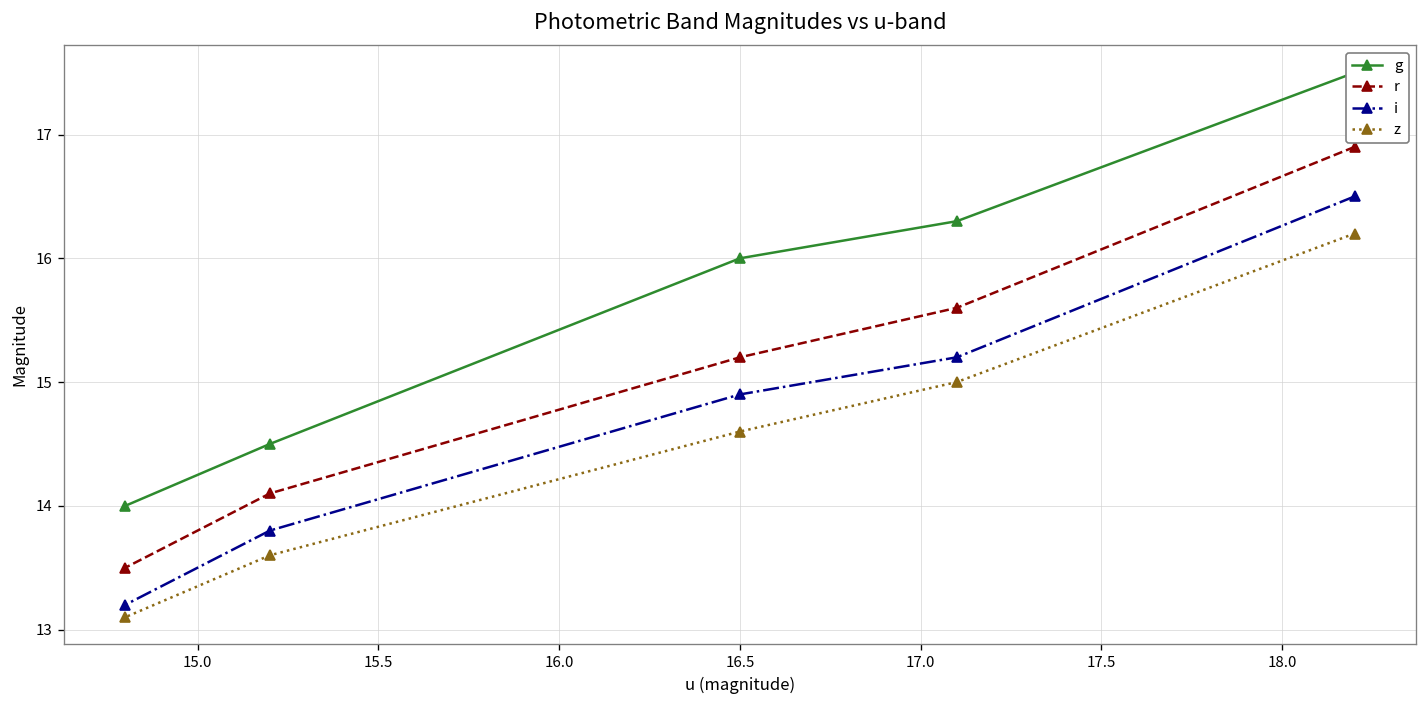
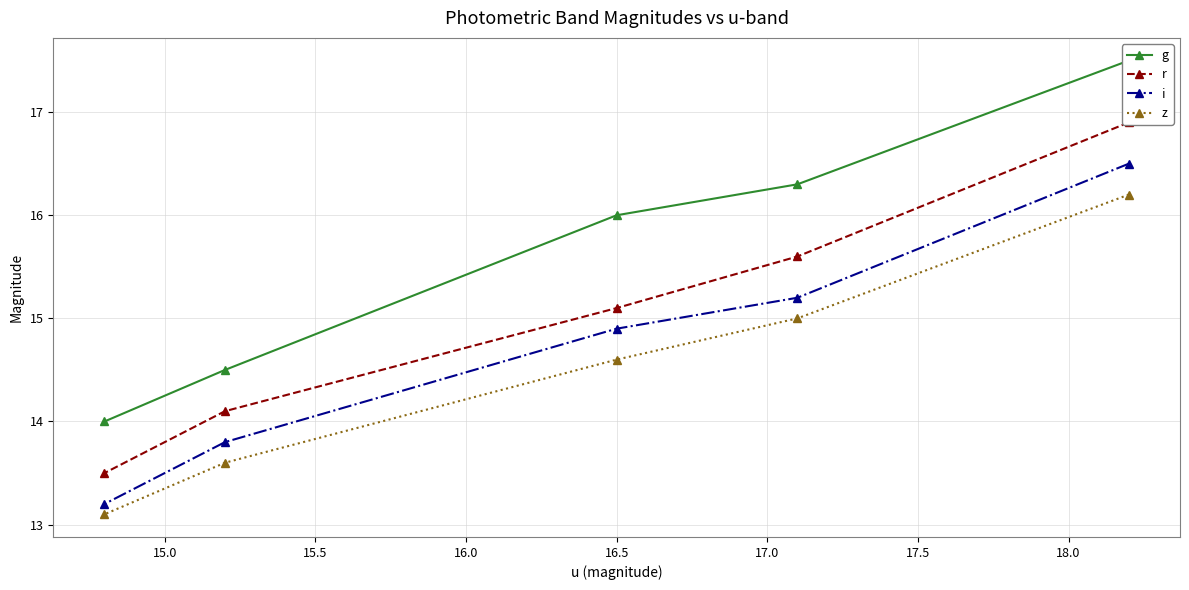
r, 16.5: 15.2 -> 15.1
